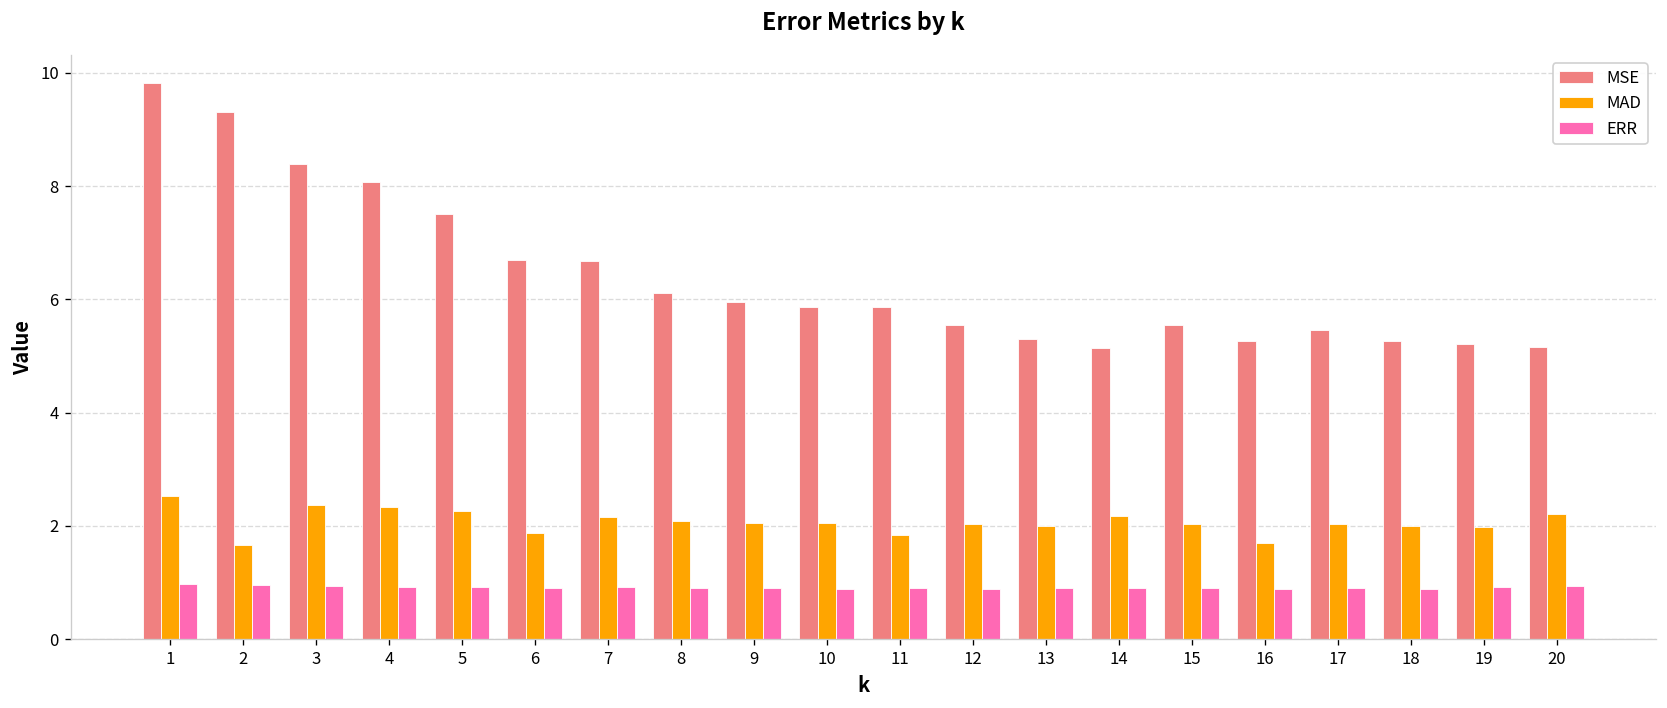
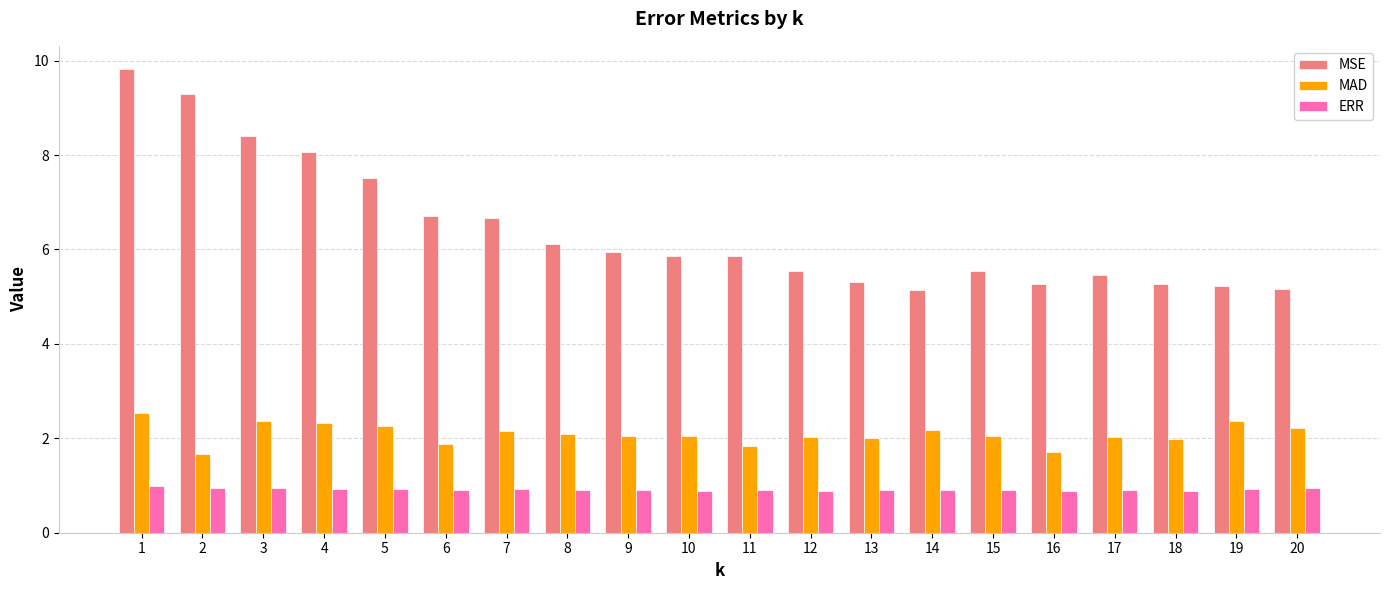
MAD, 19: 2.0 -> 2.4
